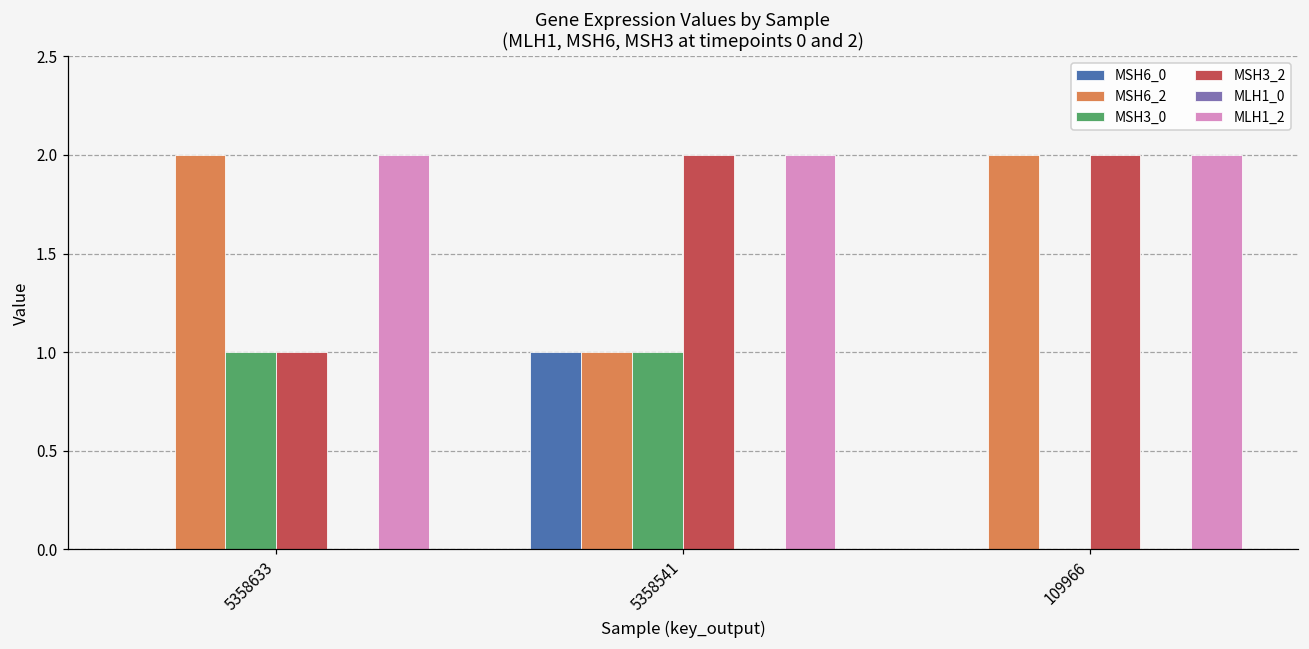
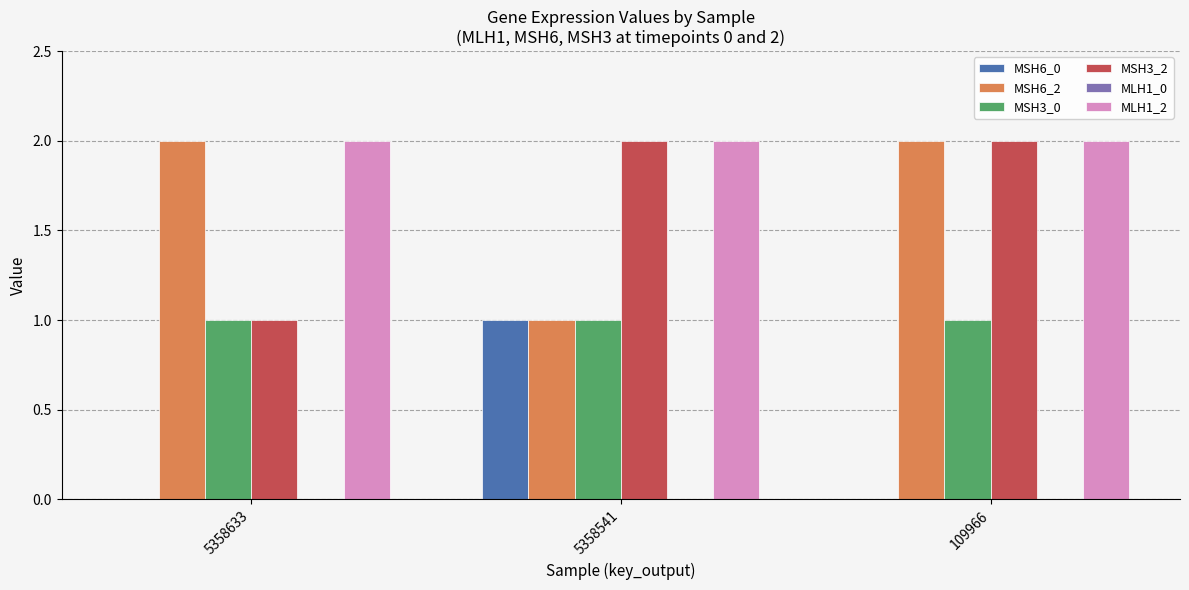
MSH3_0, 109966: 0 -> 1
